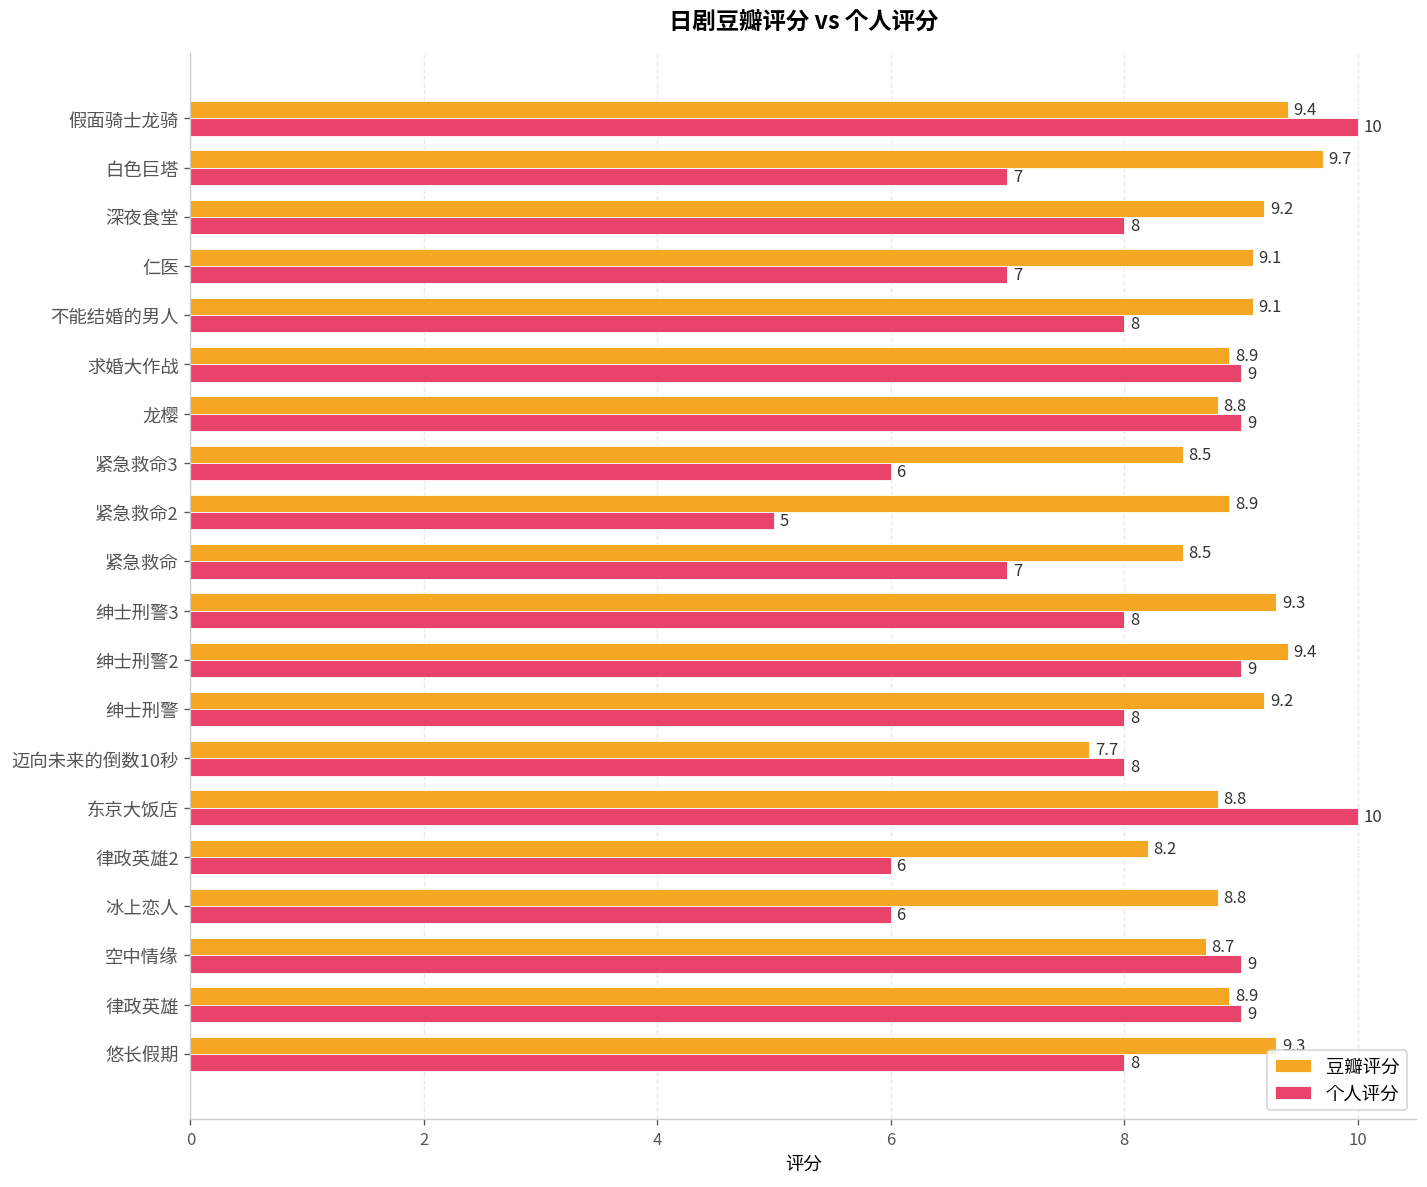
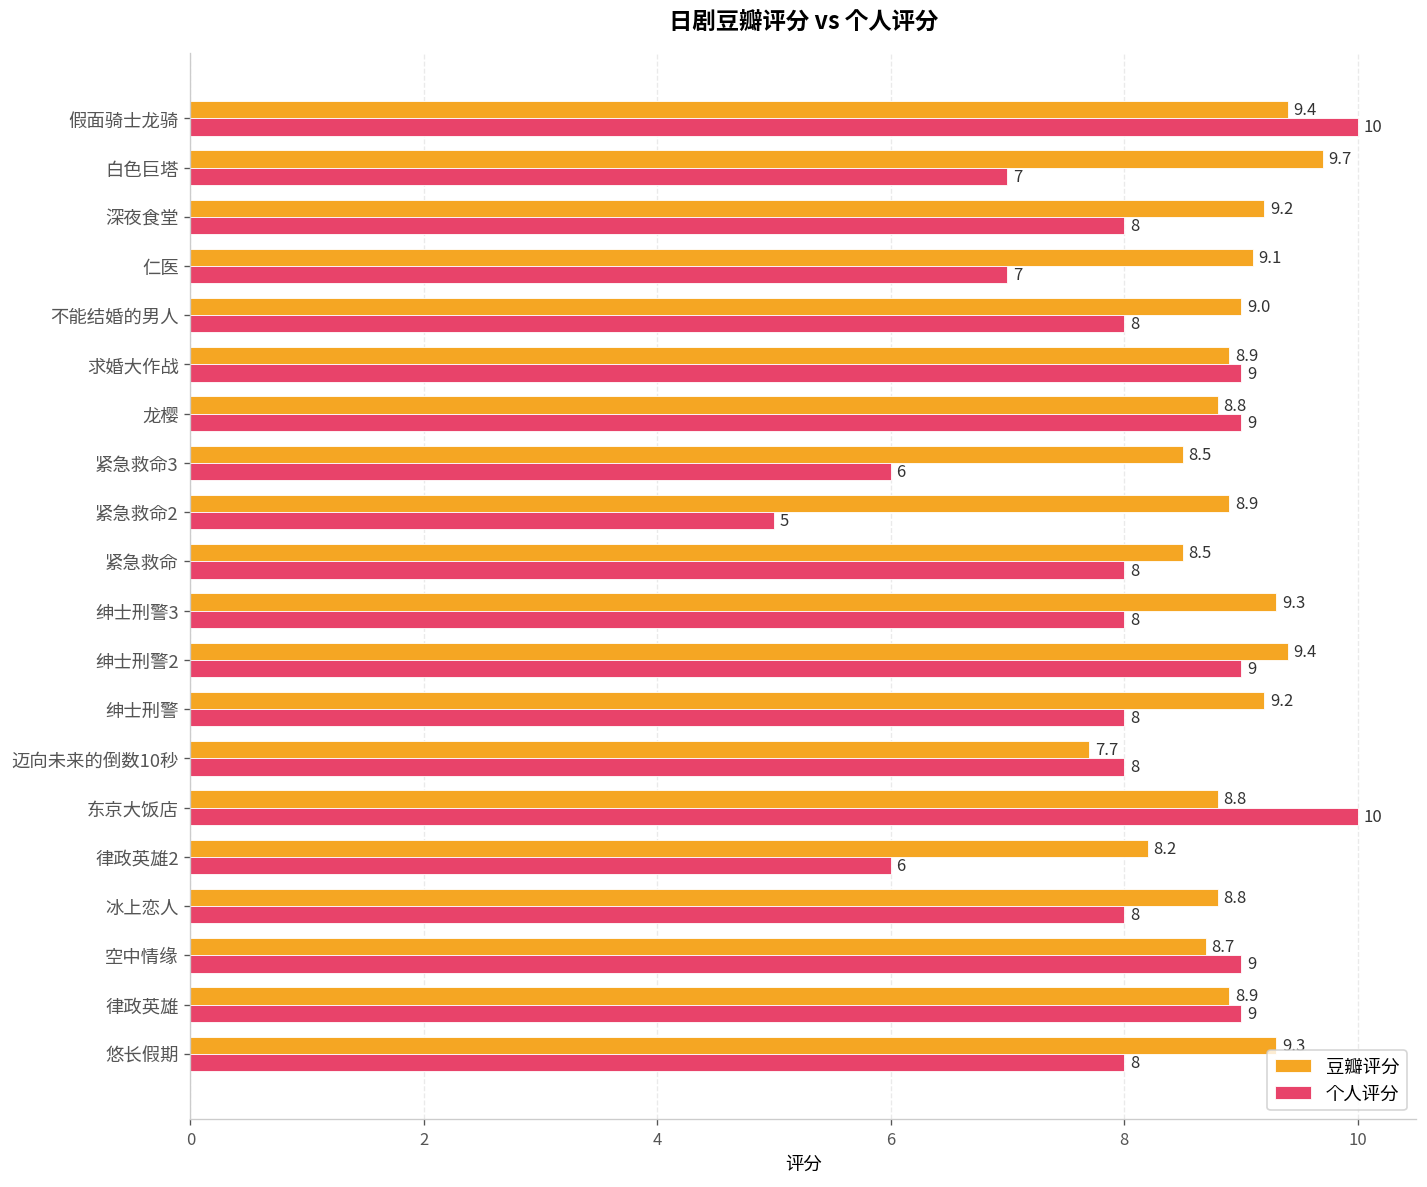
豆瓣评分, 不能结婚的男人: 9.1 -> 9.0
个人评分, 紧急救命: 7 -> 8
个人评分, 冰上恋人: 6 -> 8
